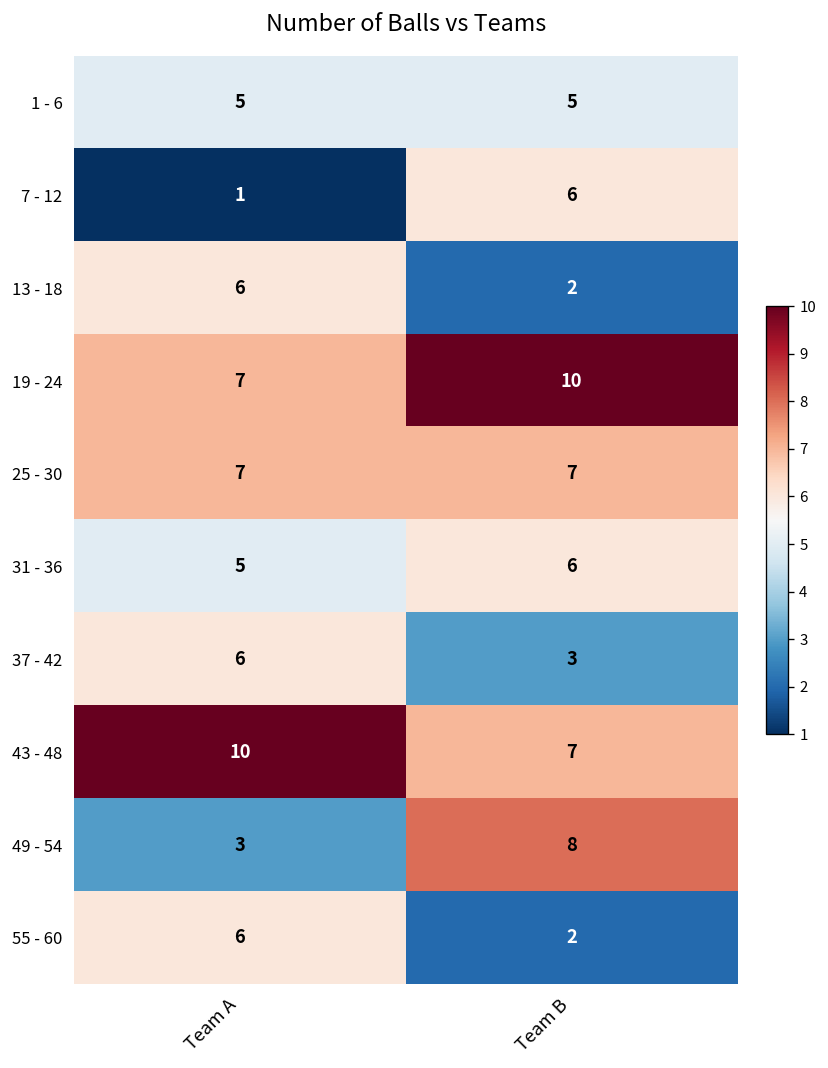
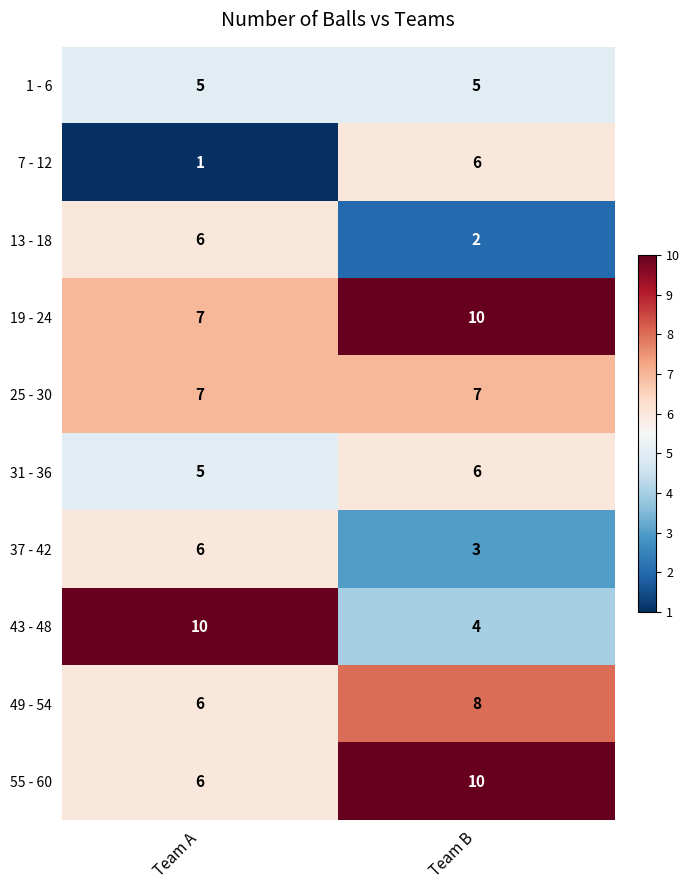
43 - 48, Team B: 7 -> 4
49 - 54, Team A: 3 -> 6
55 - 60, Team B: 2 -> 10
